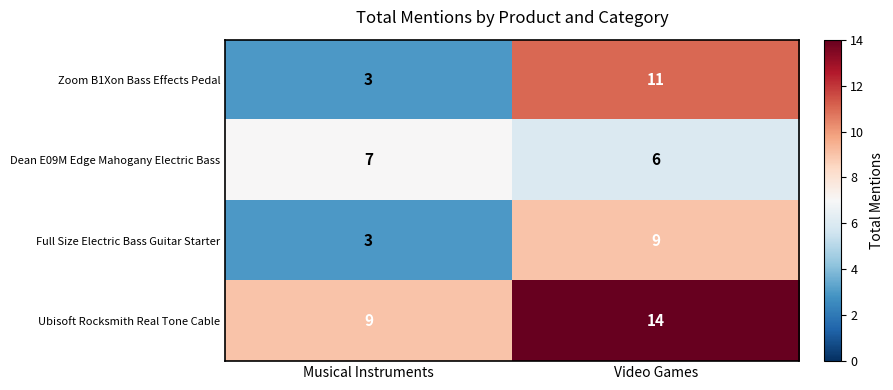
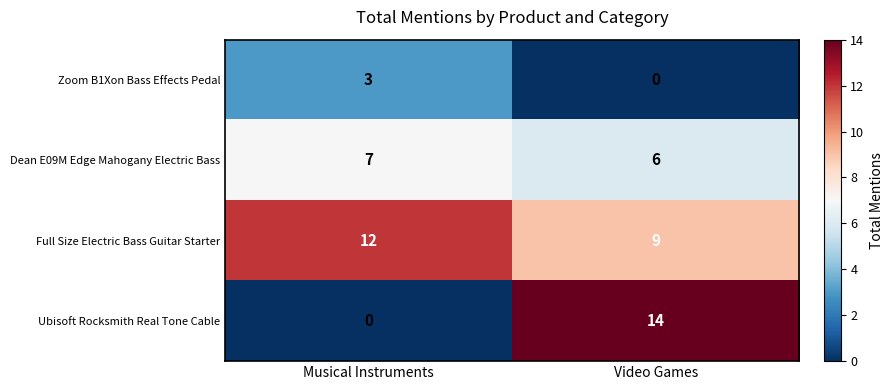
Zoom B1Xon Bass Effects Pedal, Video Games: 11 -> 0
Full Size Electric Bass Guitar Starter, Musical Instruments: 3 -> 12
Ubisoft Rocksmith Real Tone Cable, Musical Instruments: 9 -> 0
